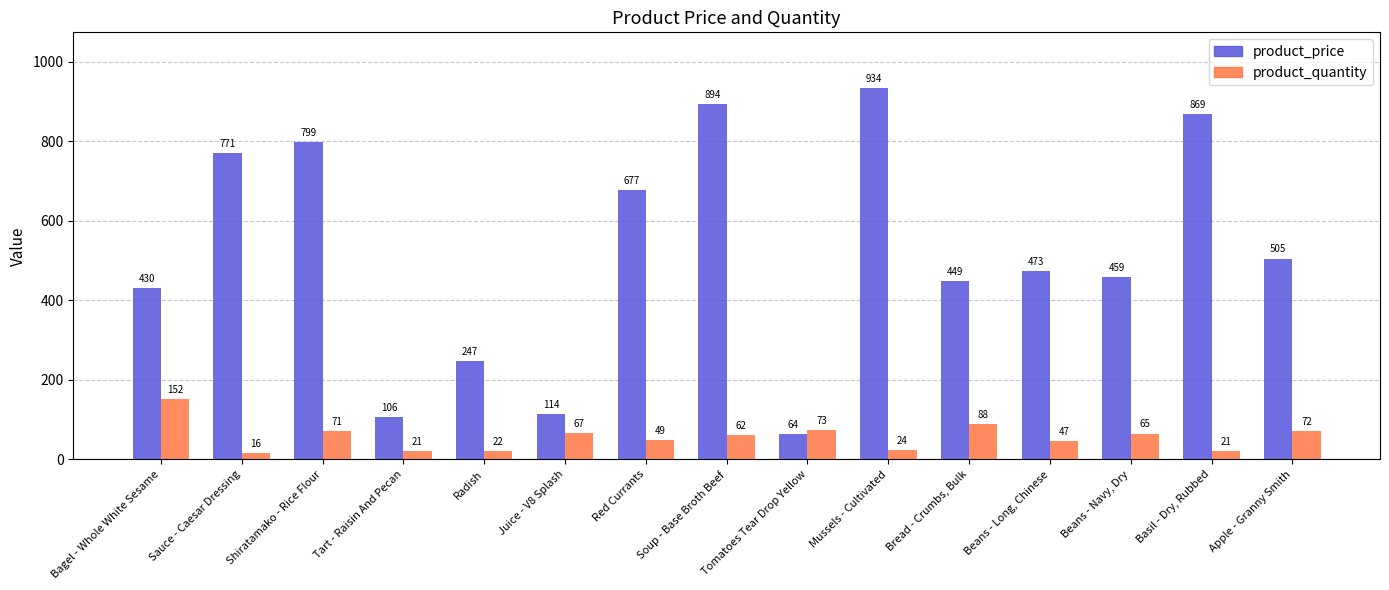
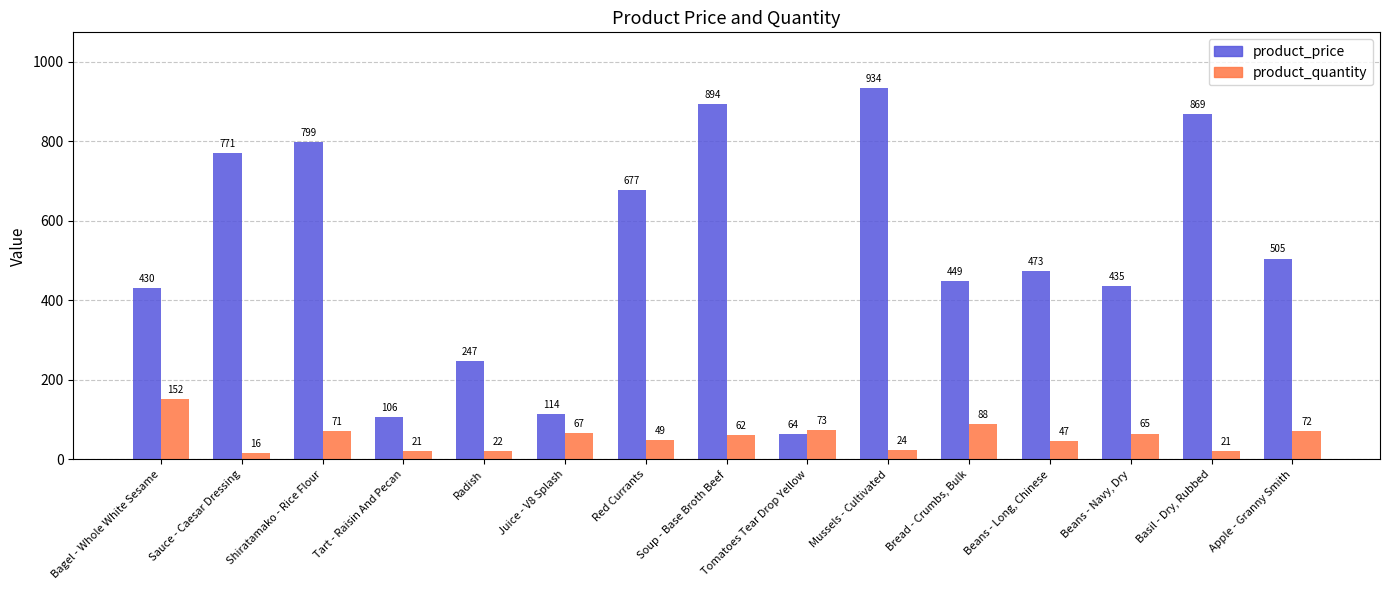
product_price, Beans - Navy, Dry: 459 -> 435
